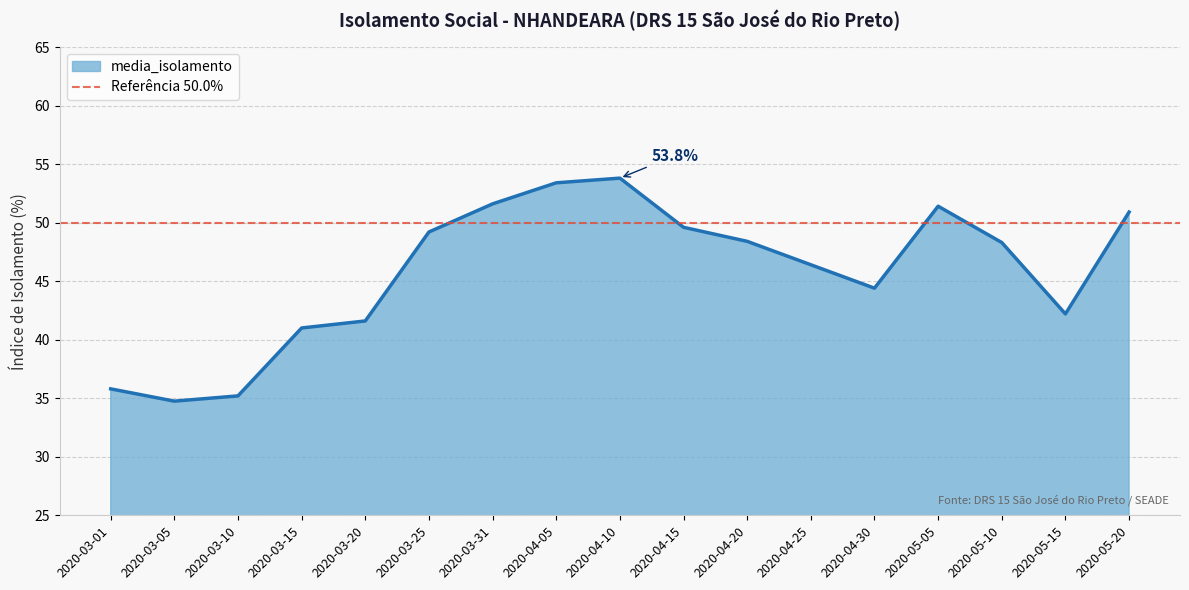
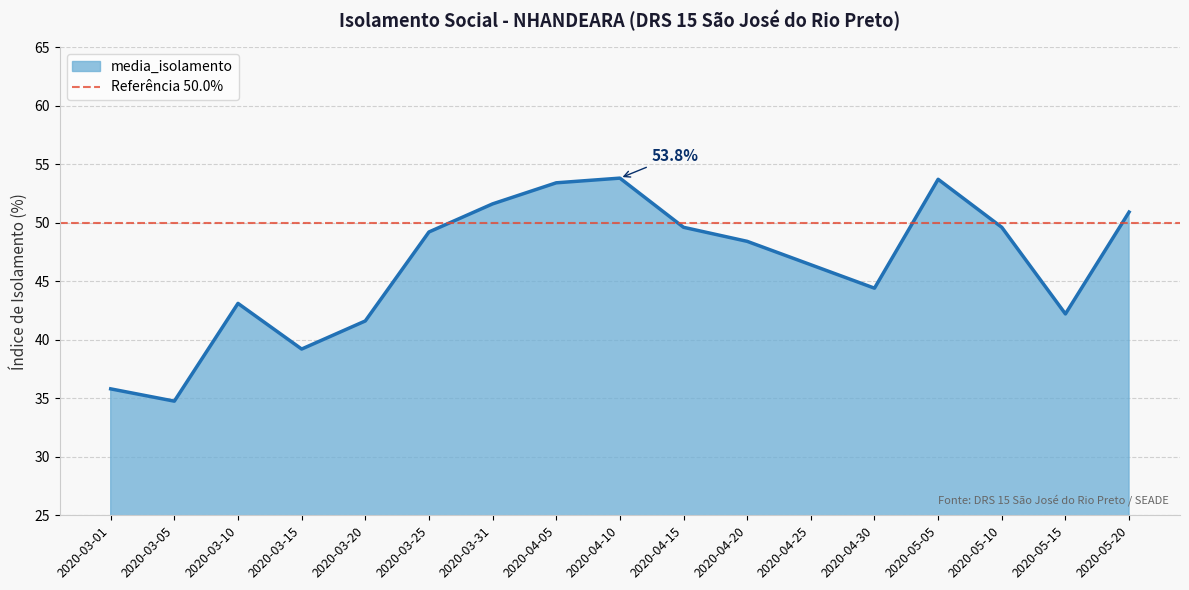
2020-03-10: 35.2 -> 43.1
2020-03-15: 41.0 -> 39.2
2020-05-05: 51.4 -> 53.7
2020-05-10: 48.3 -> 49.6
